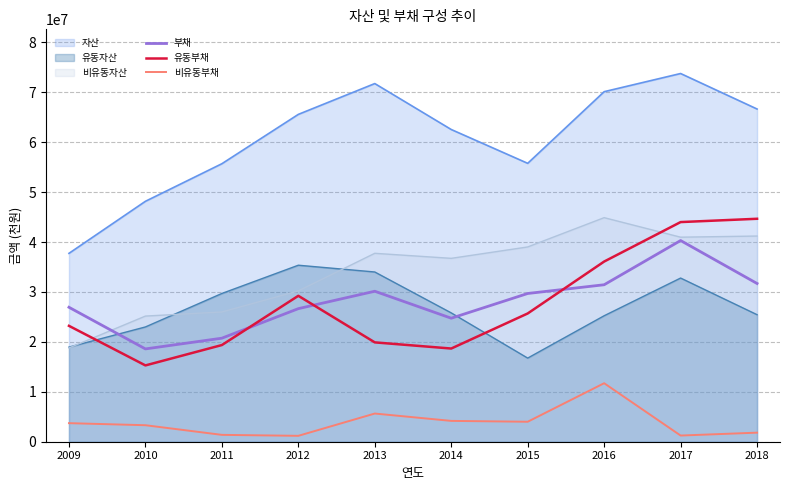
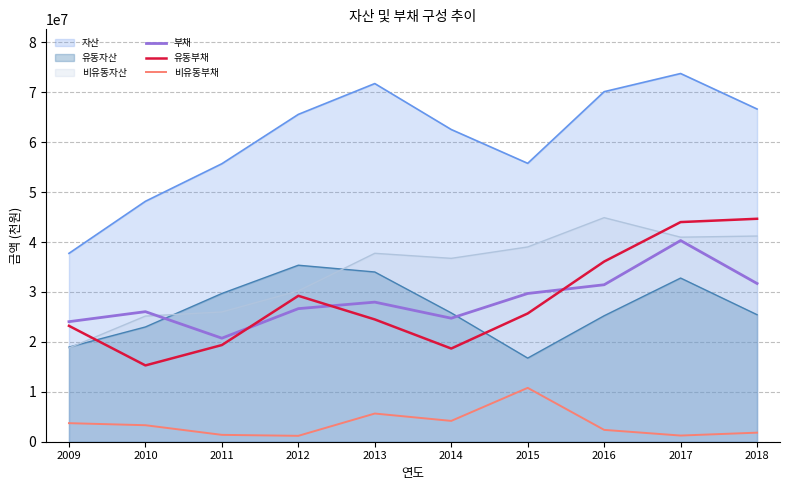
부채, 2009: 27000000 -> 24000000
부채, 2010: 19000000 -> 26000000
부채, 2013: 30000000 -> 28000000
유동부채, 2013: 20000000 -> 25000000
비유동부채, 2015: 4000000 -> 11000000
비유동부채, 2016: 12000000 -> 2000000
